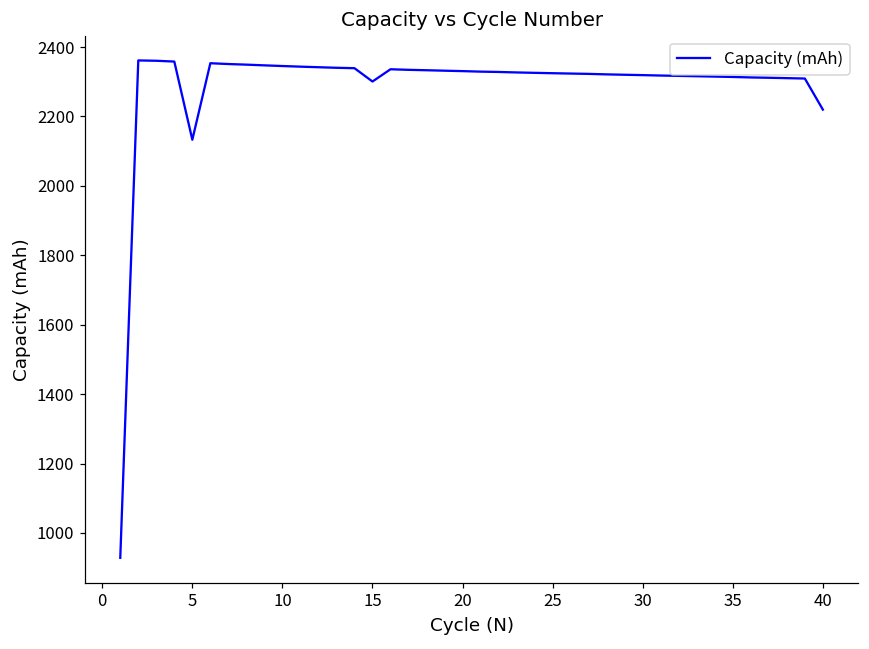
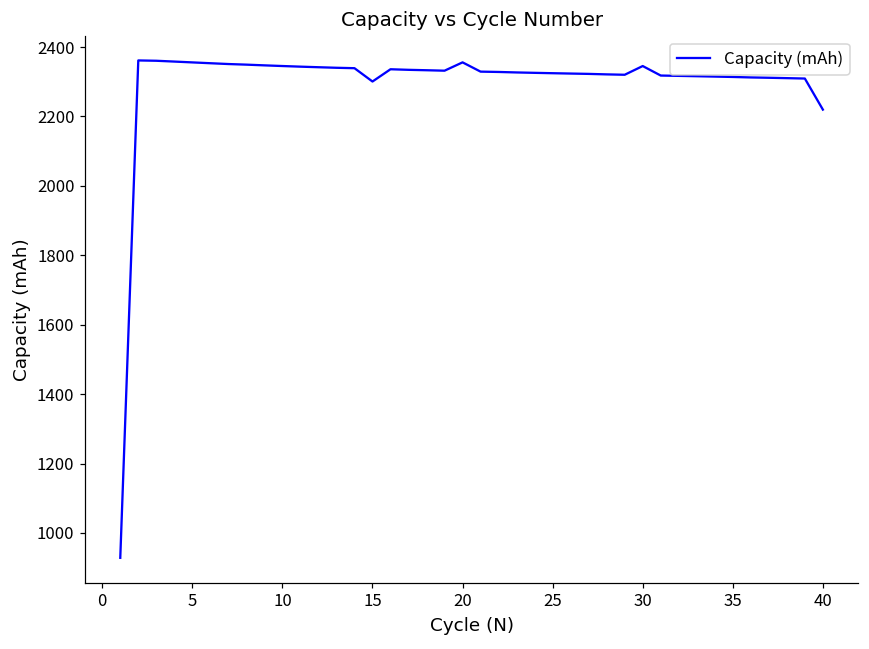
5: 2130 -> 2360
20: 2330 -> 2360
30: 2320 -> 2350
